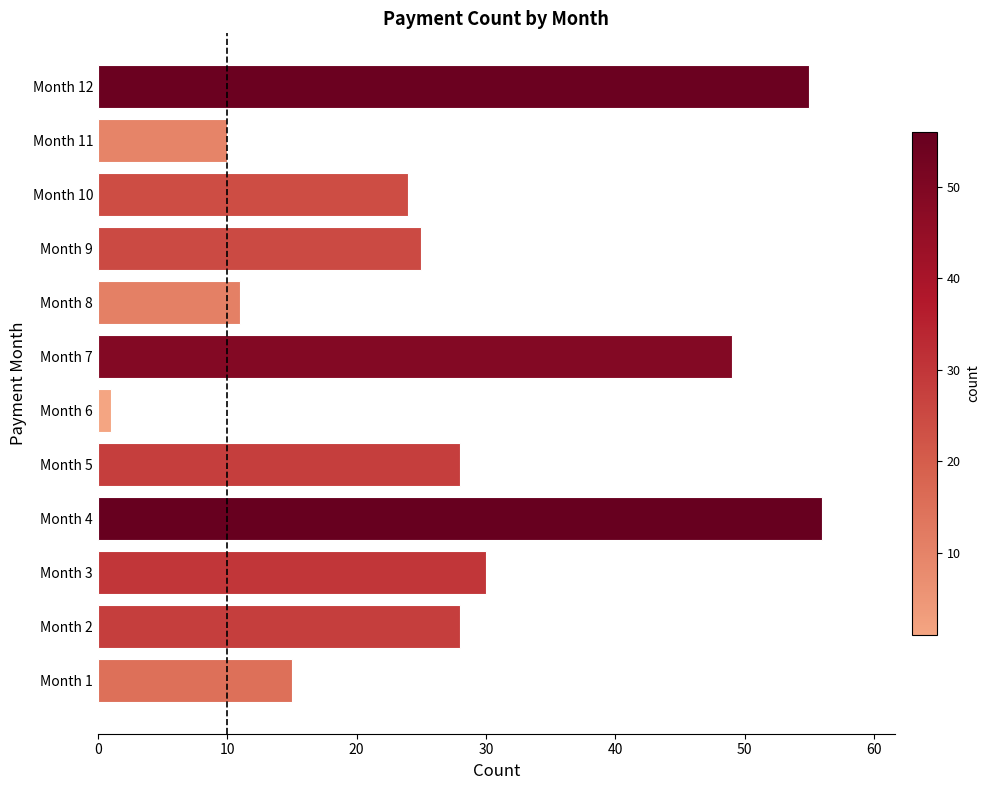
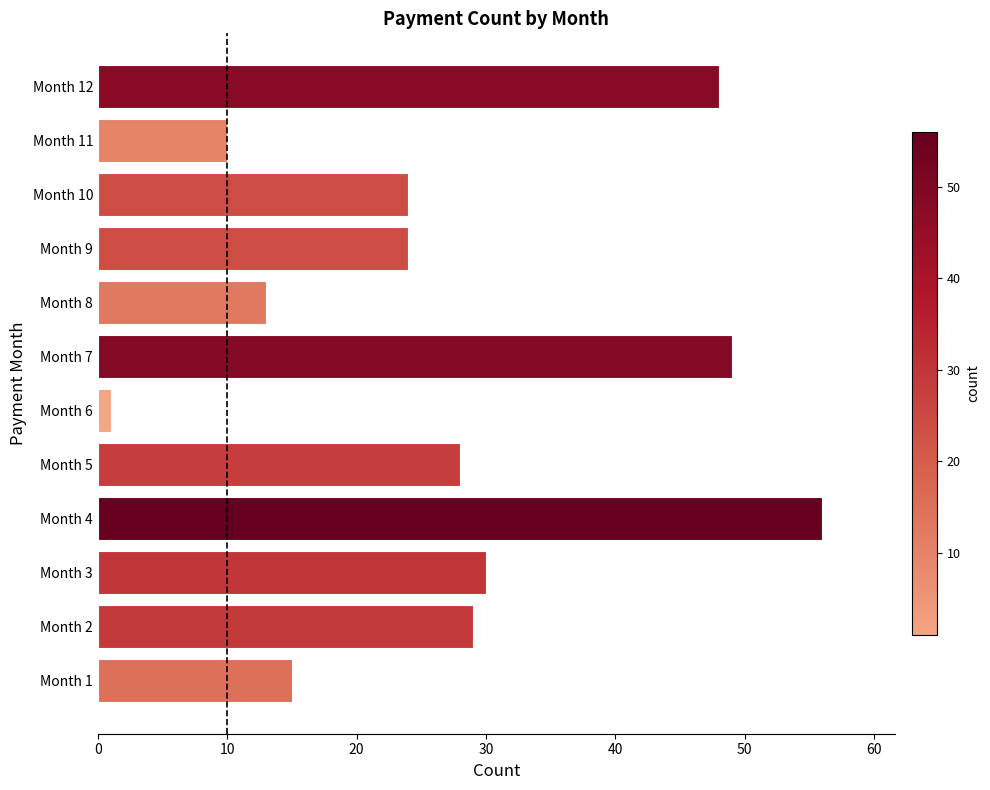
Month 12: 55 -> 48
Month 9: 25 -> 24
Month 8: 11 -> 13
Month 2: 28 -> 29
